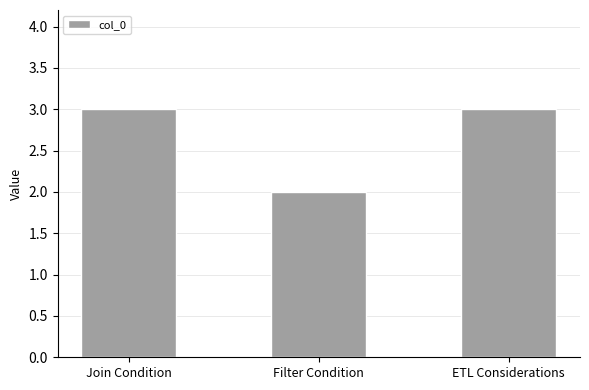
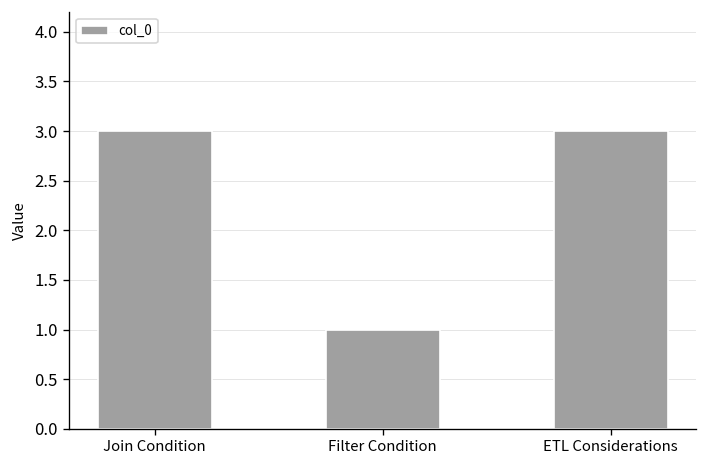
Filter Condition: 2 -> 1
